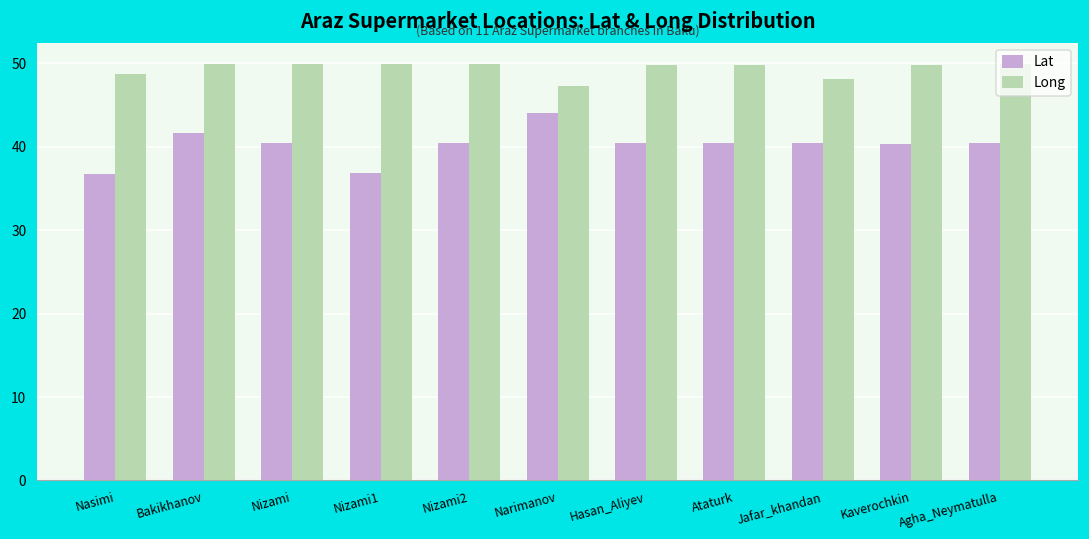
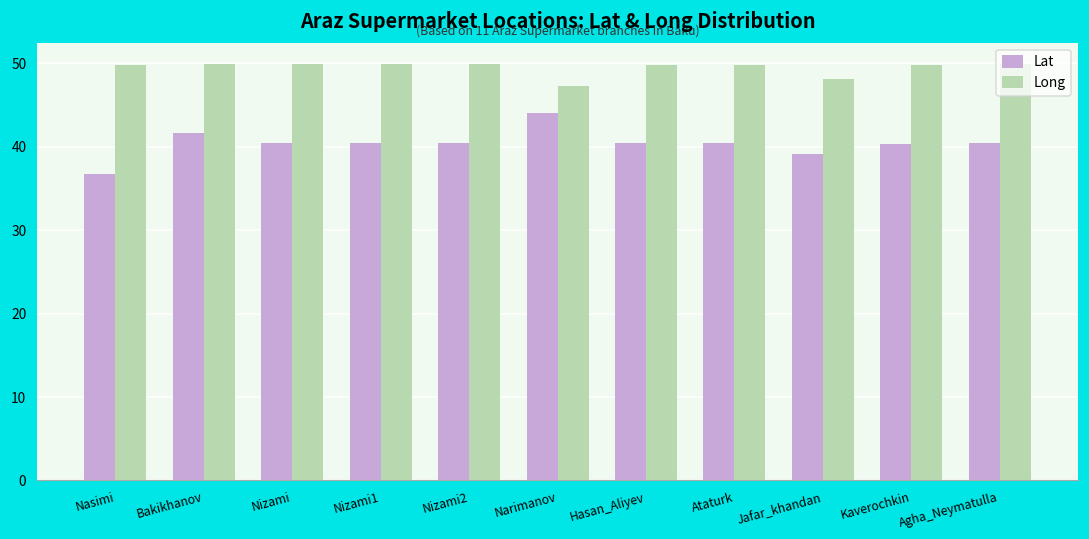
Long, Nasimi: 49 -> 50
Lat, Nizami1: 37 -> 40
Lat, Jafar_khandan: 40 -> 39
